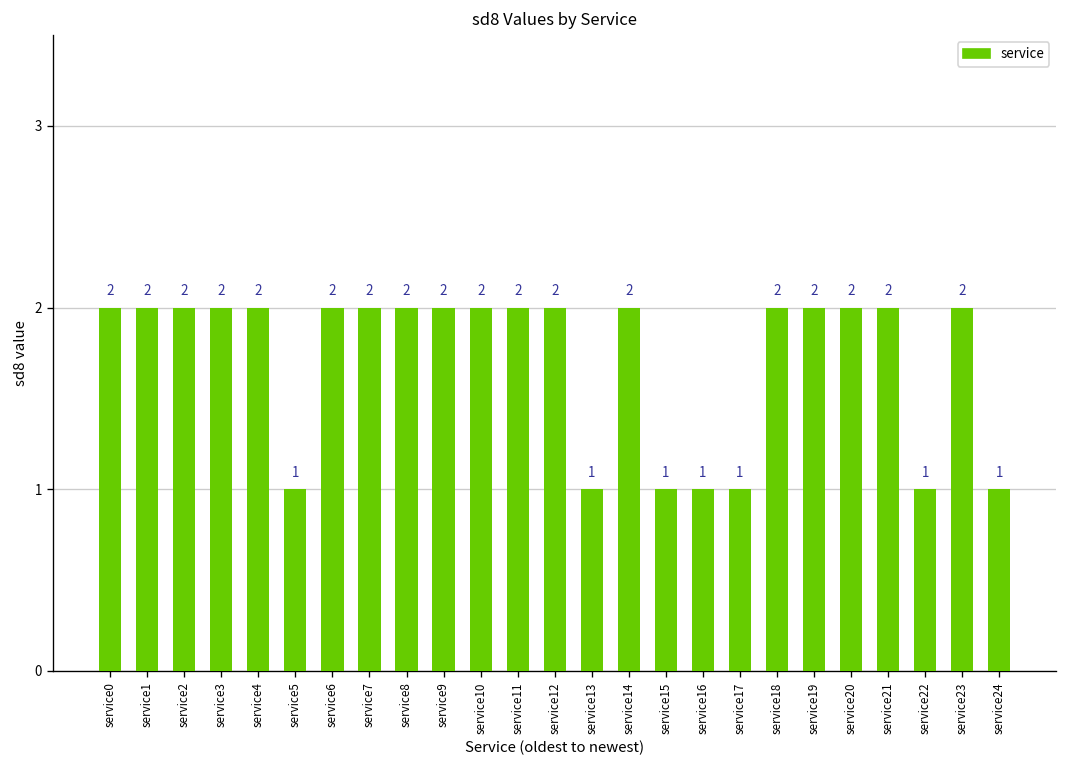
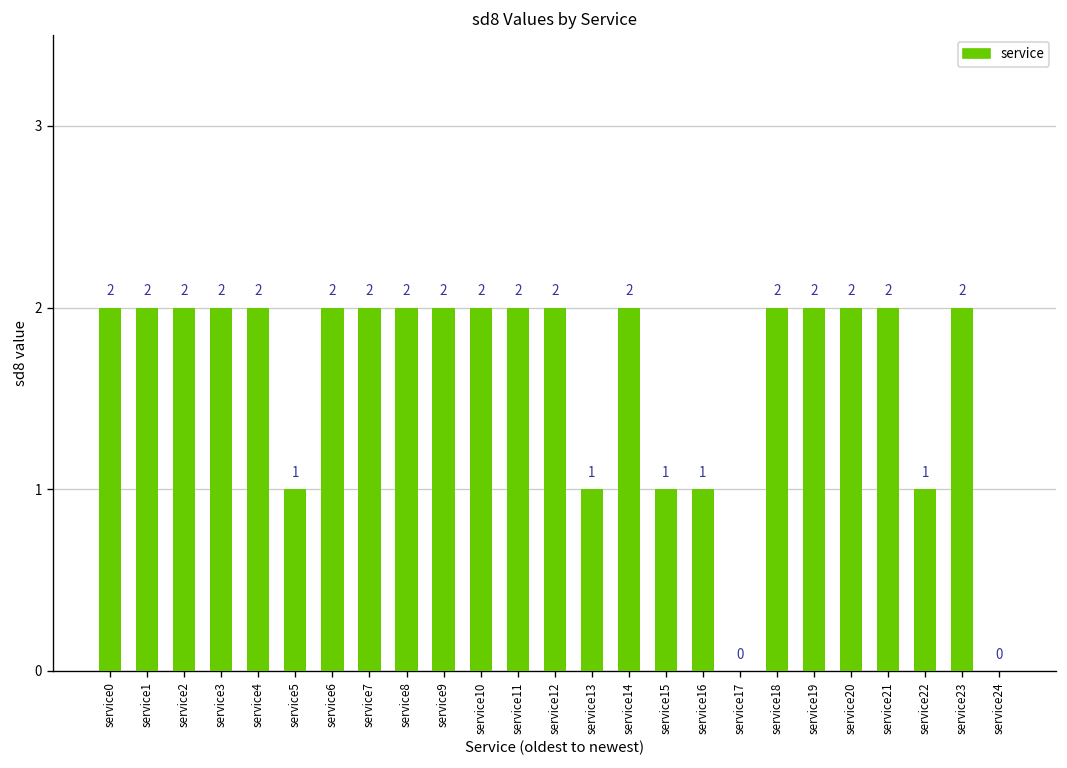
service17: 1 -> 0
service24: 1 -> 0
